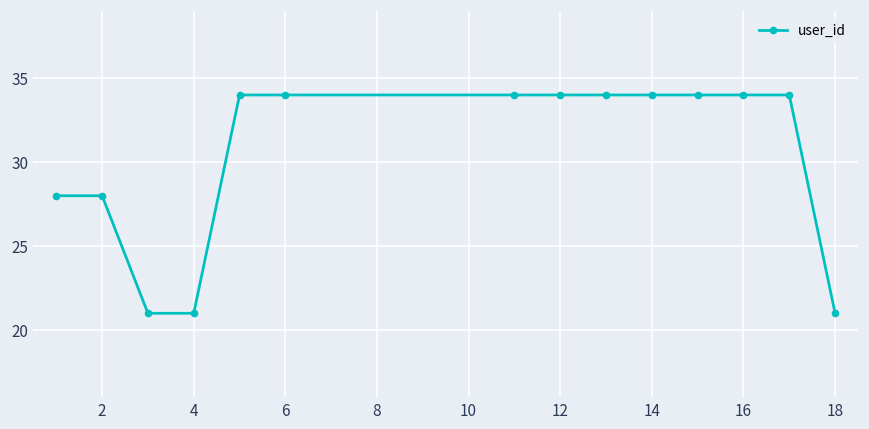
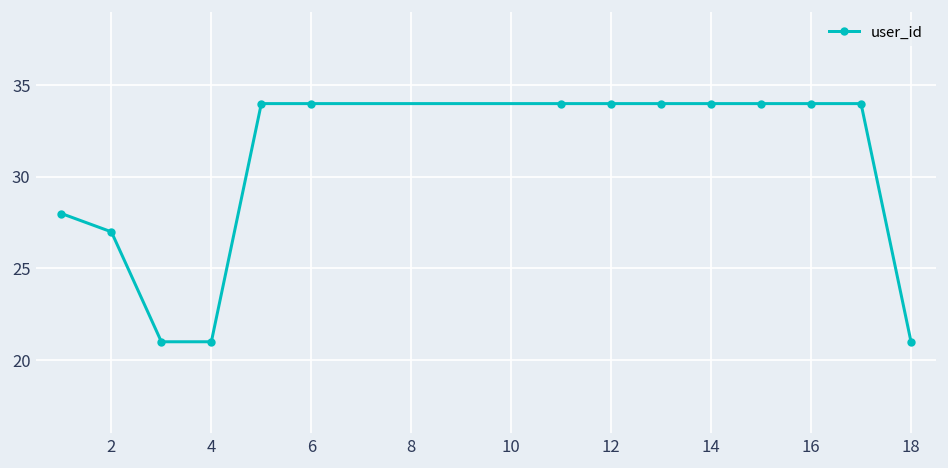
2: 28 -> 27
